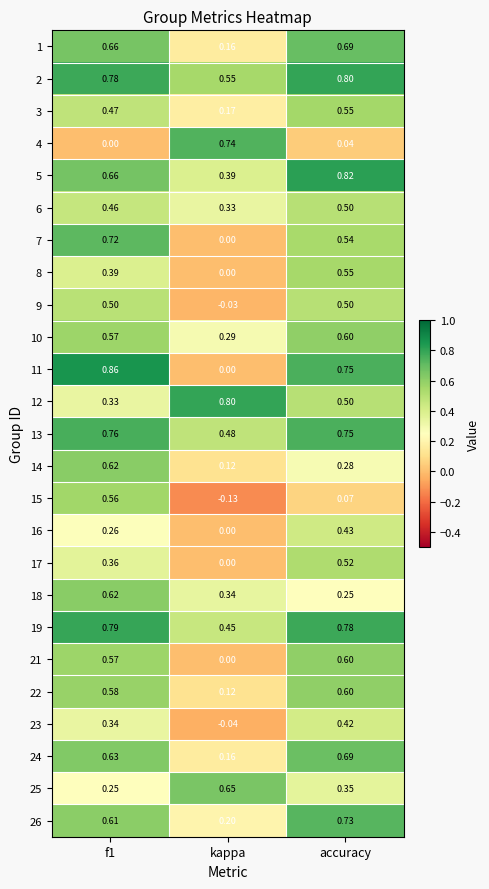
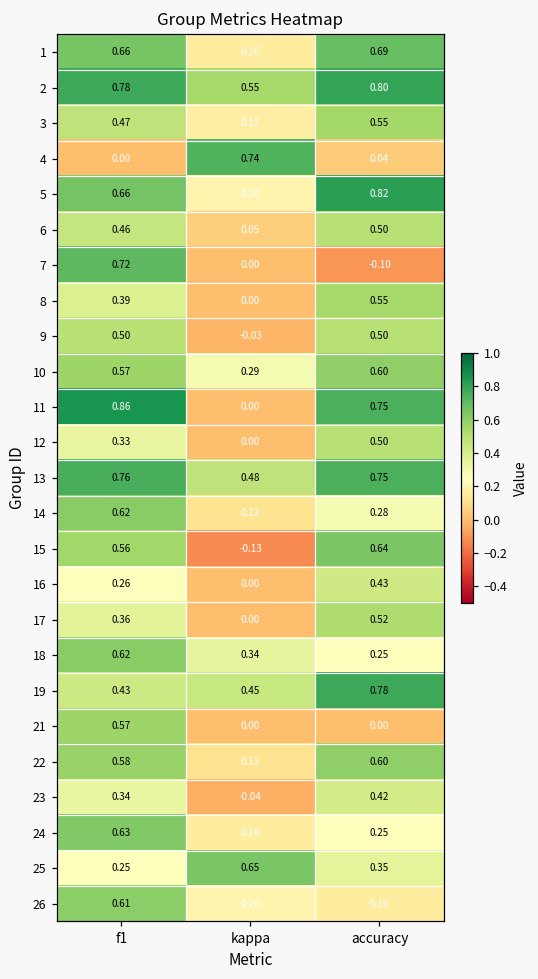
5, kappa: 0.39 -> 0.20
6, kappa: 0.33 -> 0.05
7, accuracy: 0.54 -> -0.10
12, kappa: 0.80 -> 0.00
15, accuracy: 0.07 -> 0.64
19, f1: 0.79 -> 0.43
21, accuracy: 0.60 -> 0.00
24, accuracy: 0.69 -> 0.25
26, accuracy: 0.73 -> 0.16
